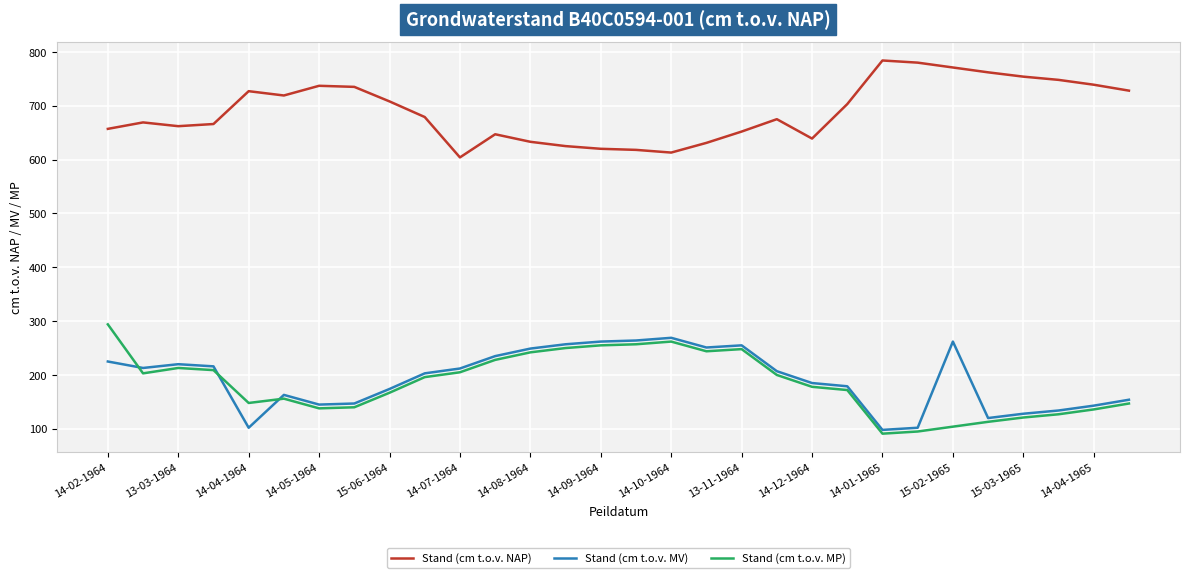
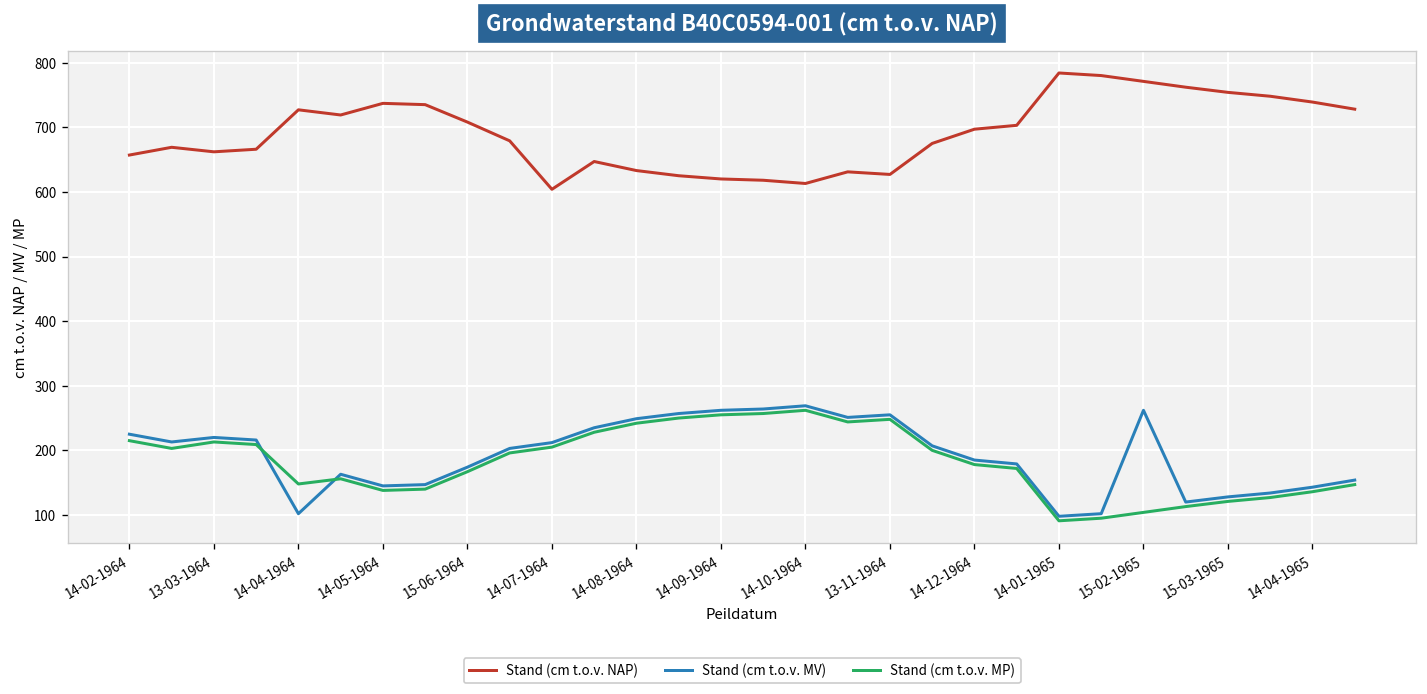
Stand (cm t.o.v. MP), 14-02-1964: 290 -> 220
Stand (cm t.o.v. NAP), 13-11-1964: 650 -> 630
Stand (cm t.o.v. NAP), 14-12-1964: 640 -> 700
